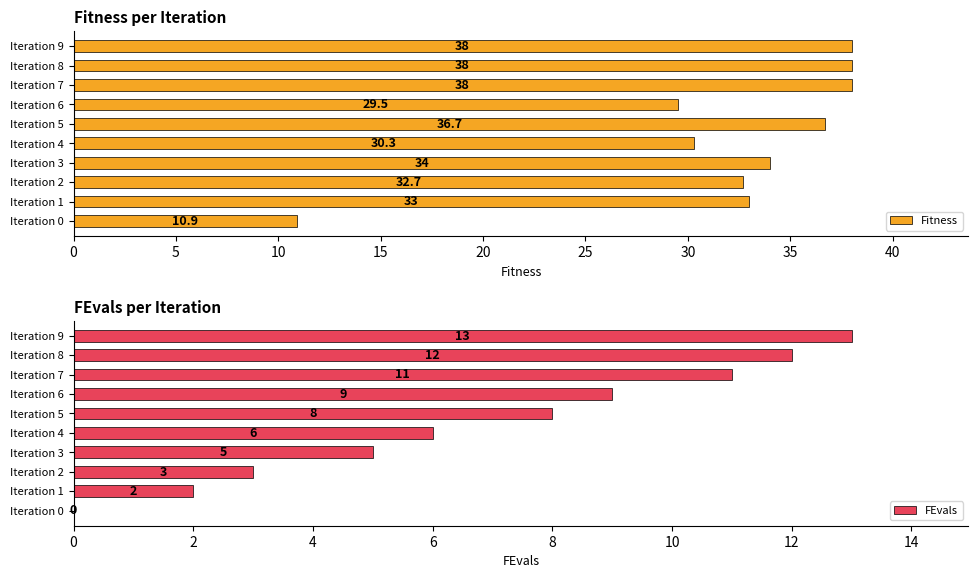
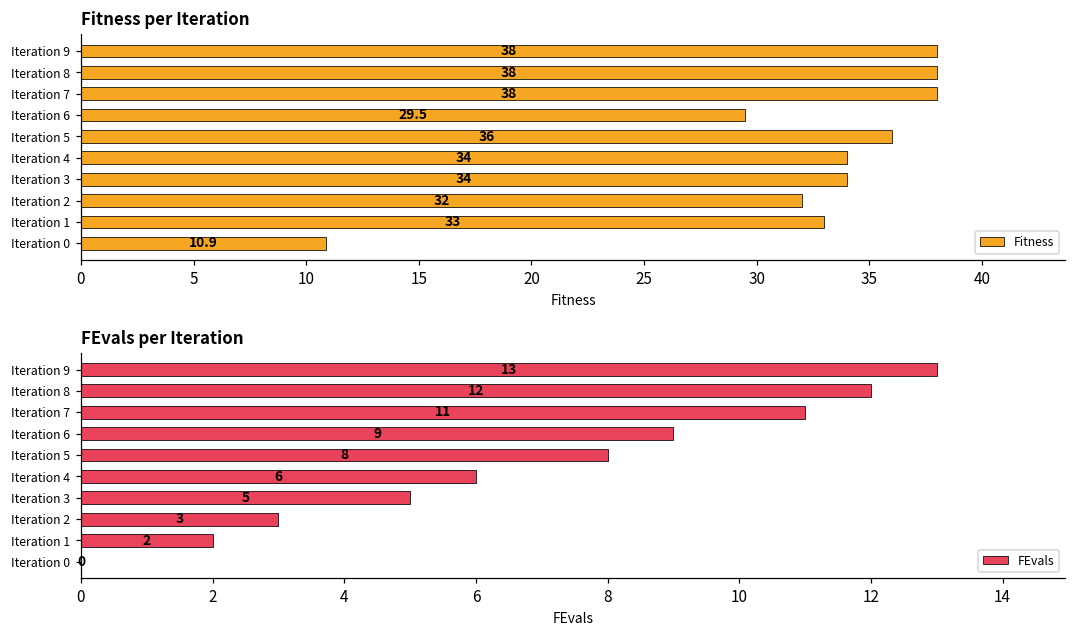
Fitness per Iteration, Iteration 5: 36.7 -> 36
Fitness per Iteration, Iteration 4: 30.3 -> 34
Fitness per Iteration, Iteration 2: 32.7 -> 32
